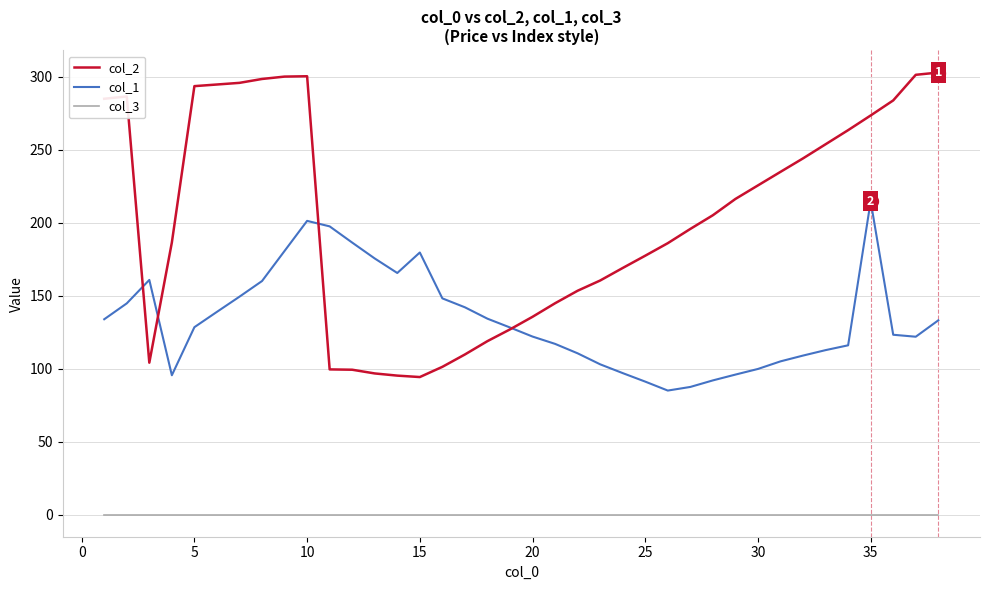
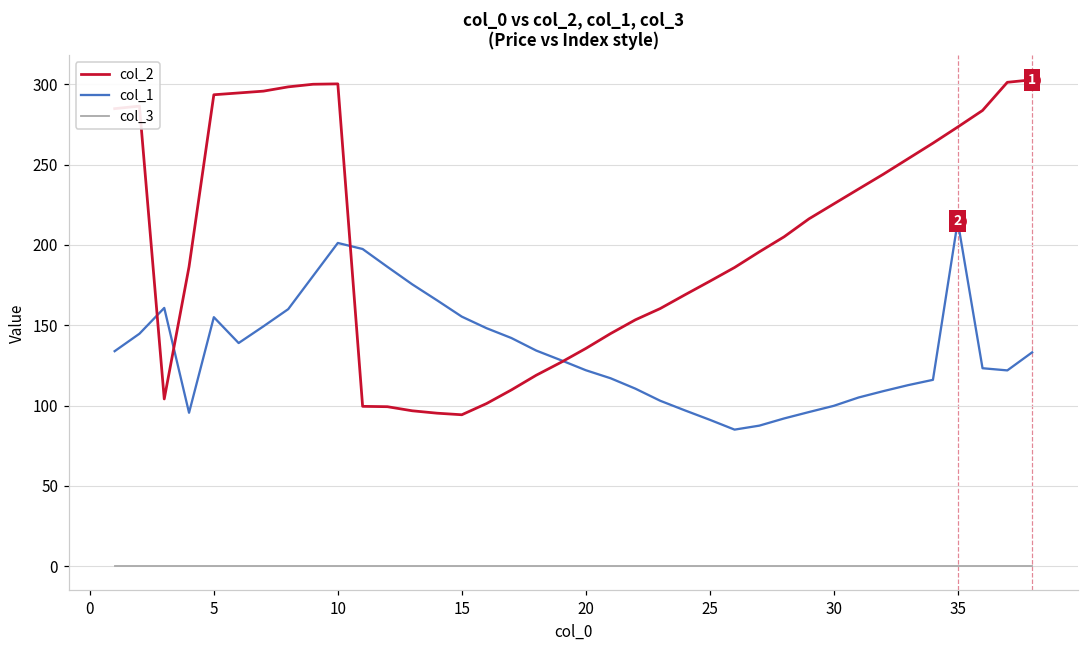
col_1, 5: 128 -> 155
col_1, 15: 180 -> 155
